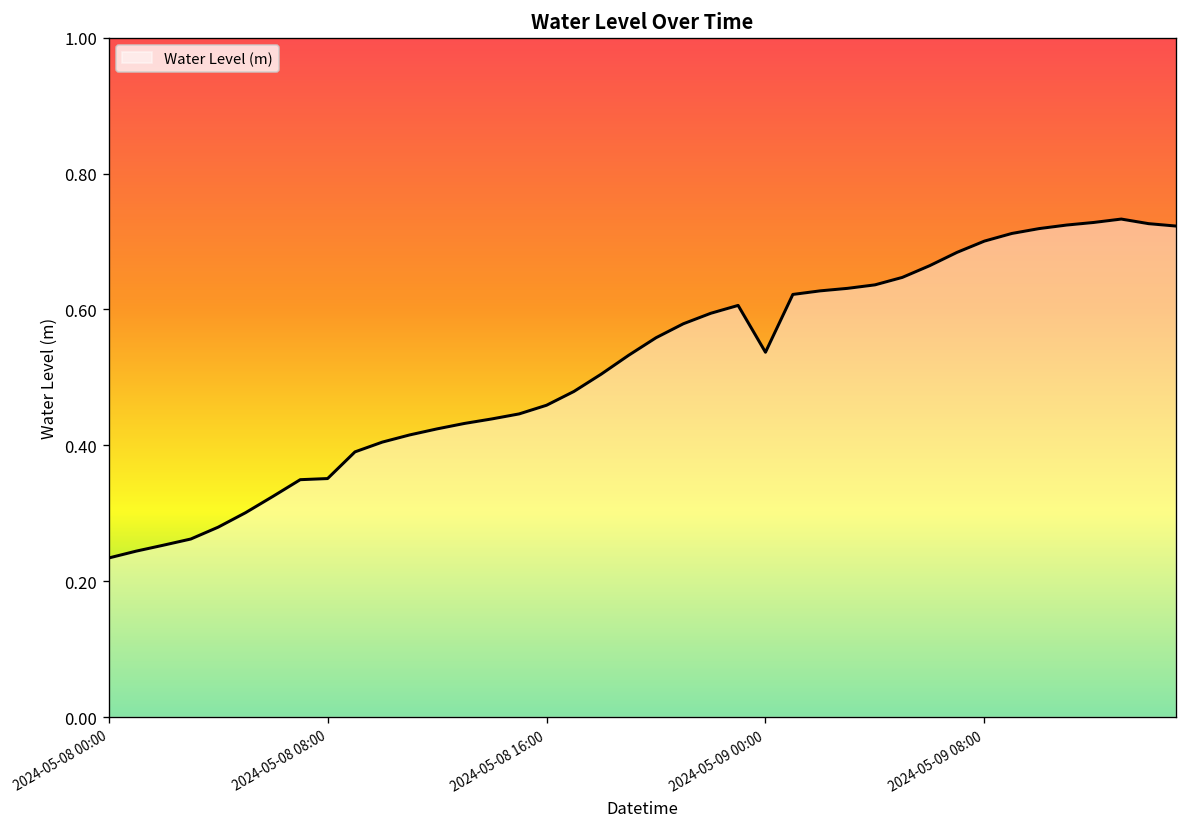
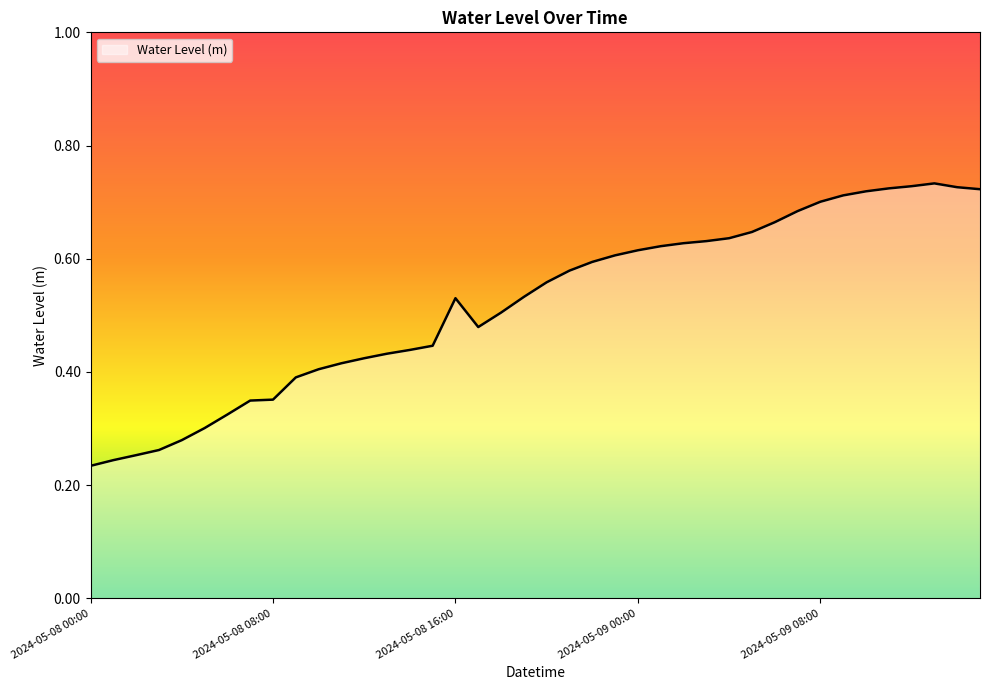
2024-05-08 16:00: 0.46 -> 0.53
2024-05-09 00:00: 0.54 -> 0.61
